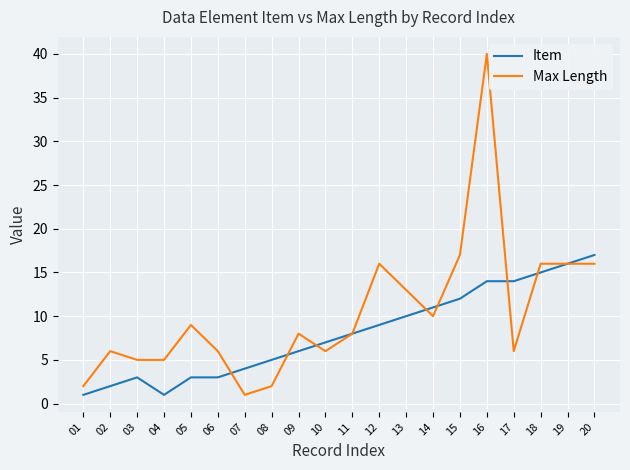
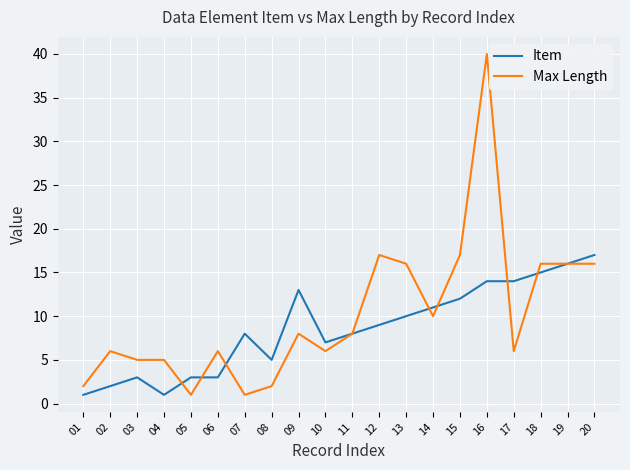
Max Length, 05: 9 -> 1
Item, 07: 4 -> 8
Item, 09: 6 -> 13
Max Length, 12: 16 -> 17
Max Length, 13: 13 -> 16
